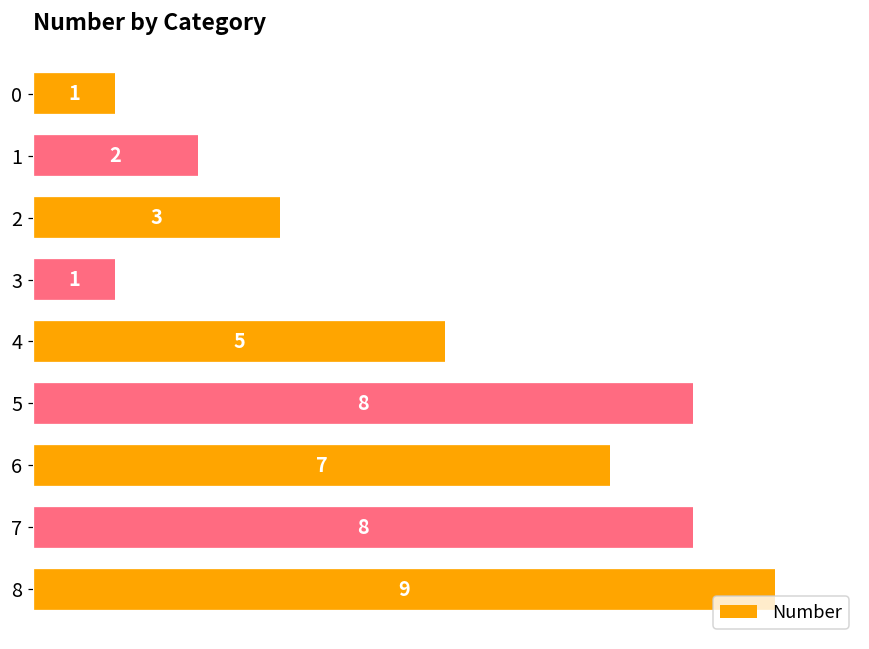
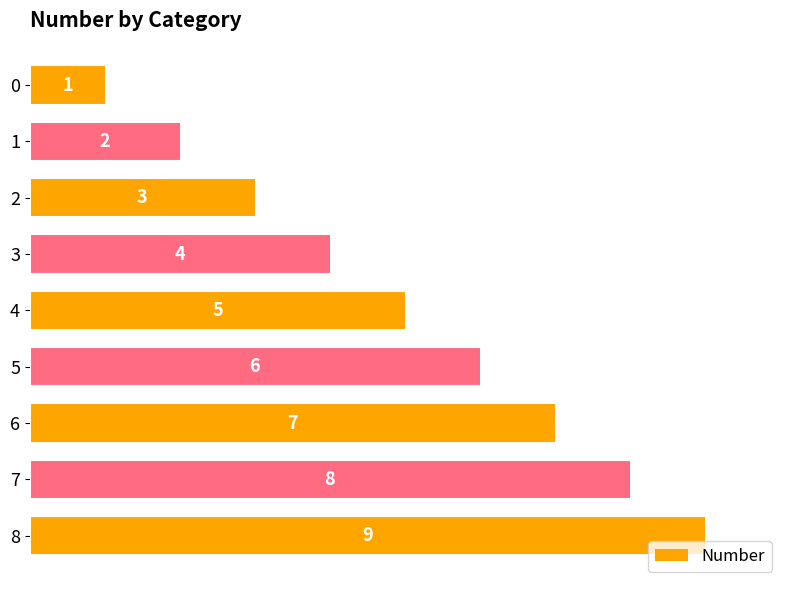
3: 1 -> 4
5: 8 -> 6
